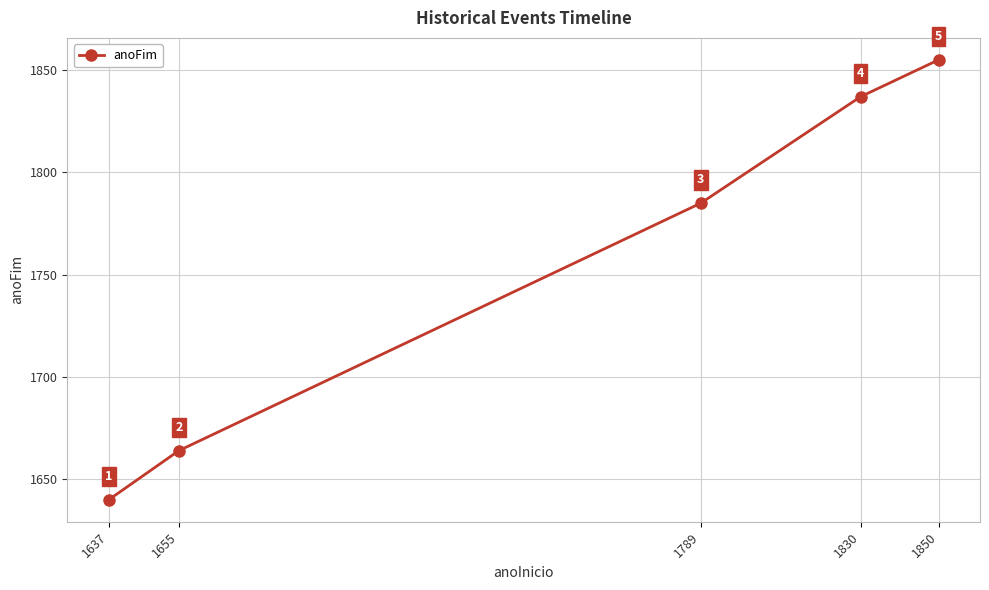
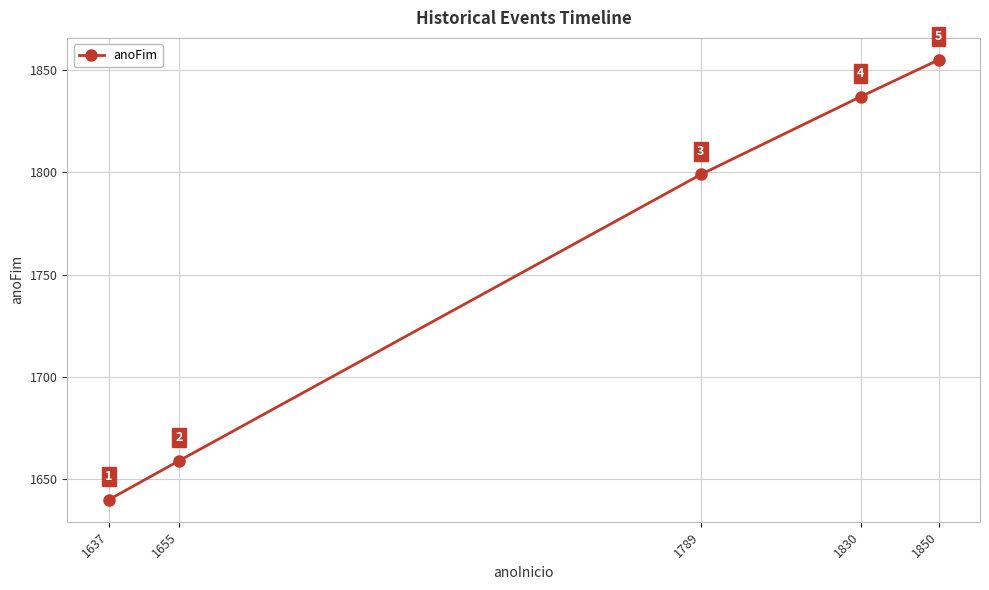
1655: 1664 -> 1659
1789: 1785 -> 1799
